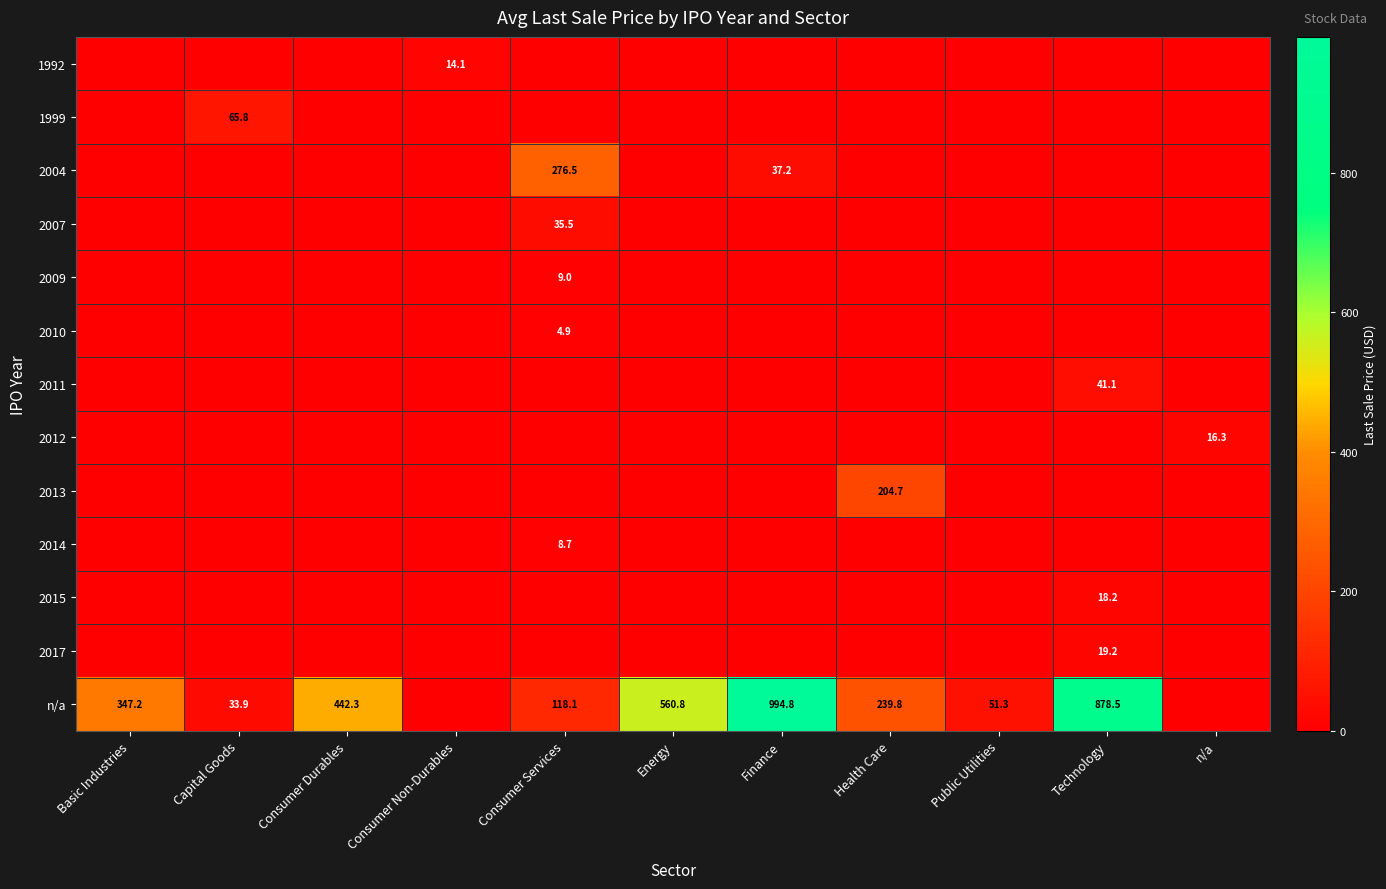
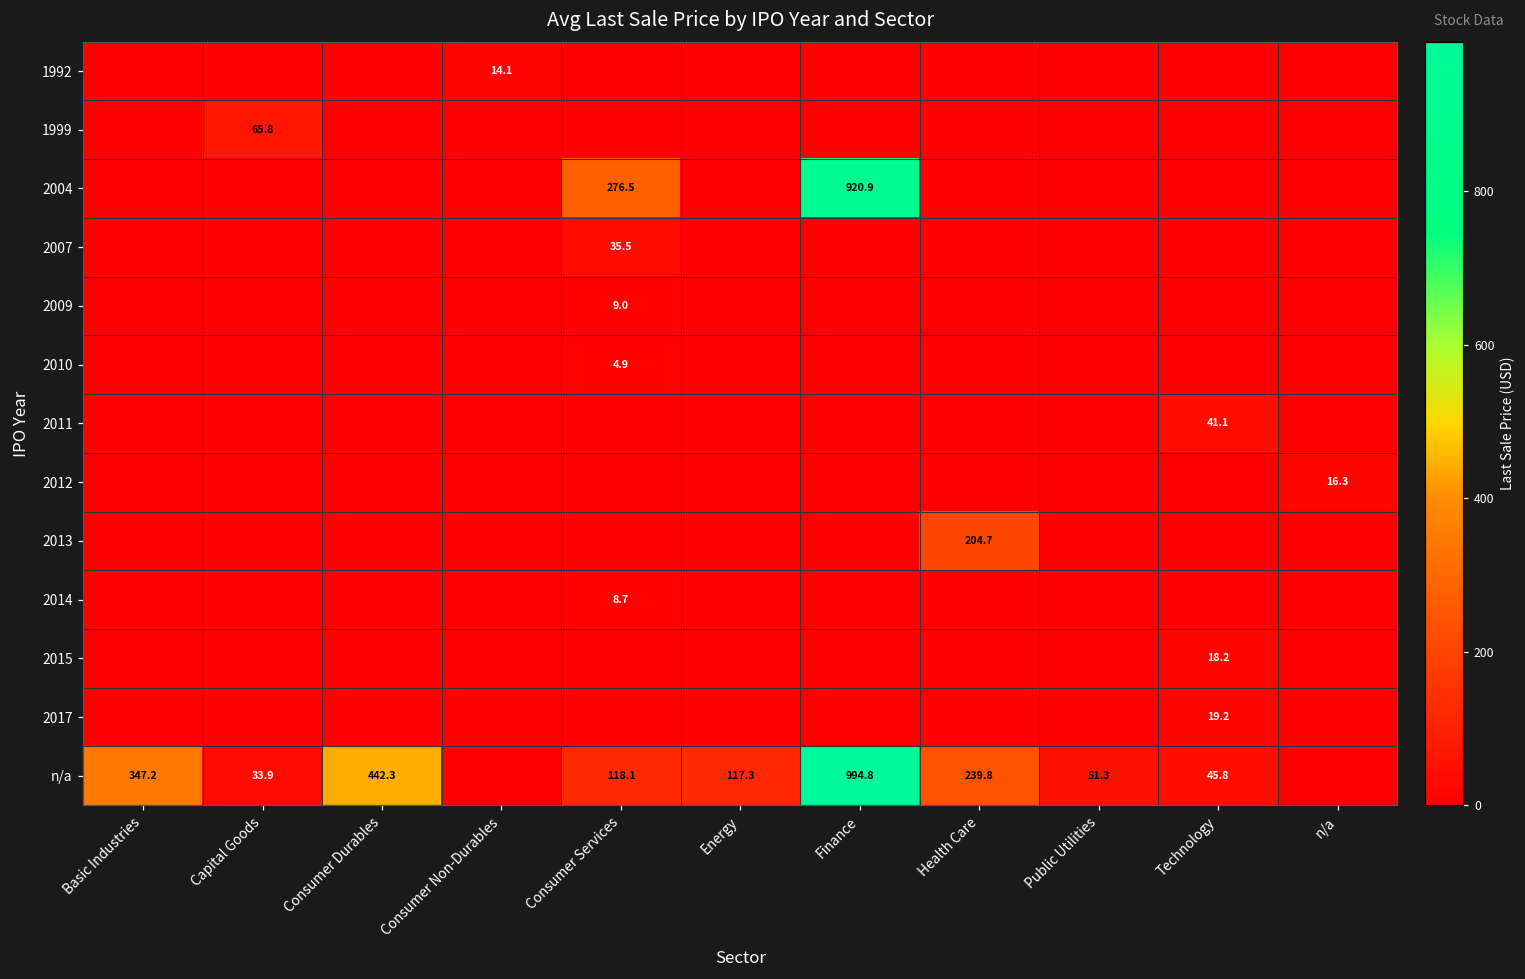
2004, Finance: 37.2 -> 920.9
n/a, Energy: 560.8 -> 117.3
n/a, Technology: 878.5 -> 45.8
